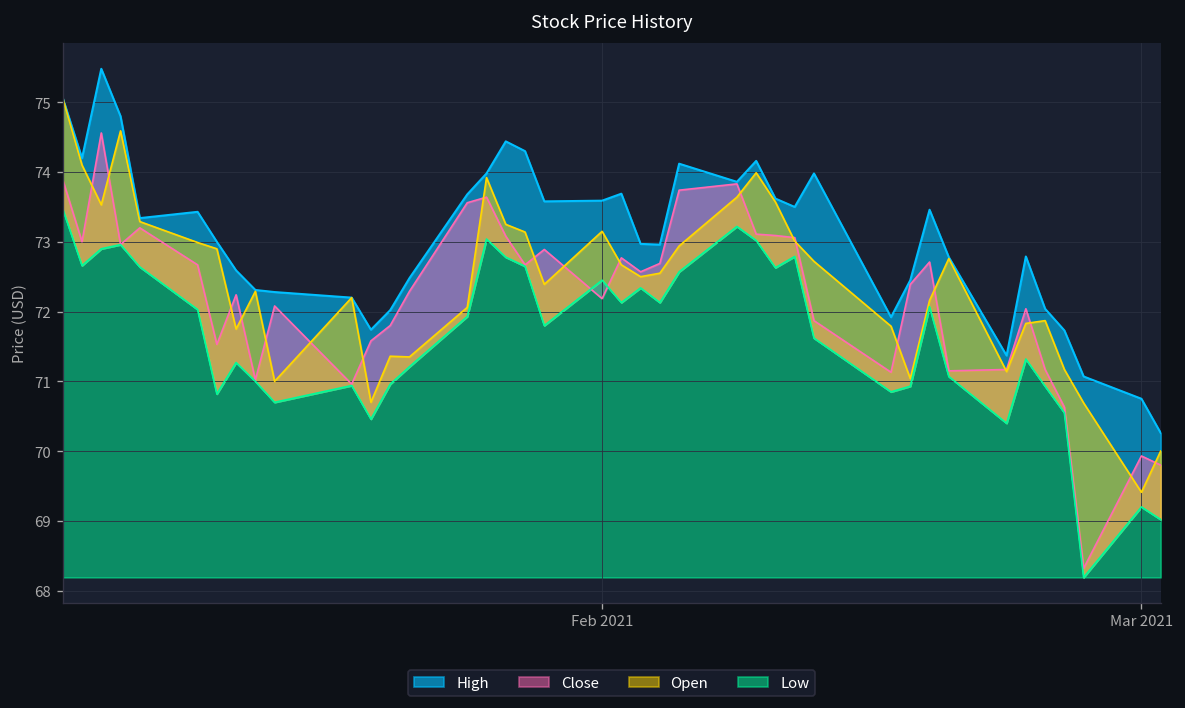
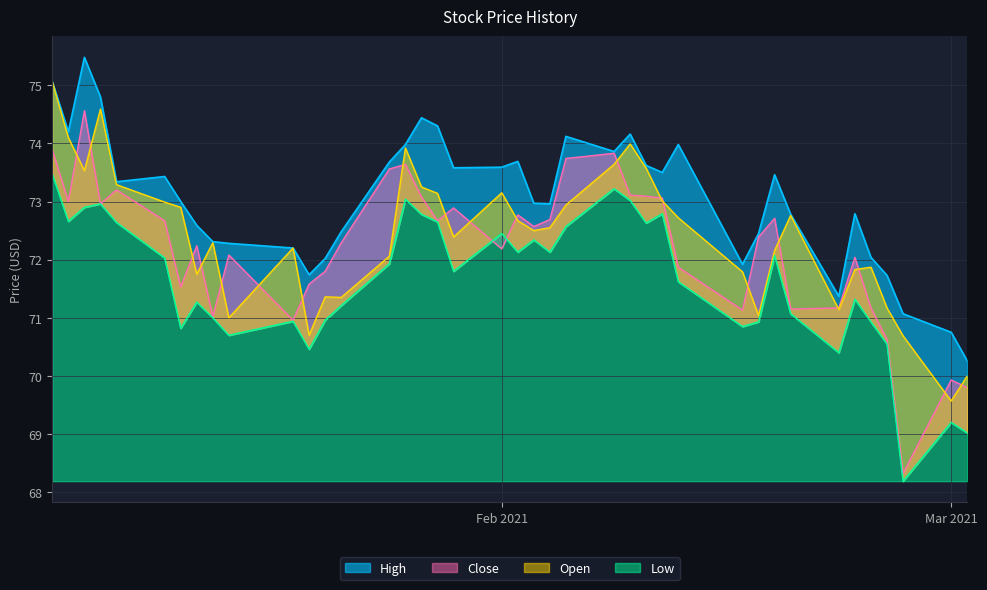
Open, Mar 2021: 69.4 -> 69.6
